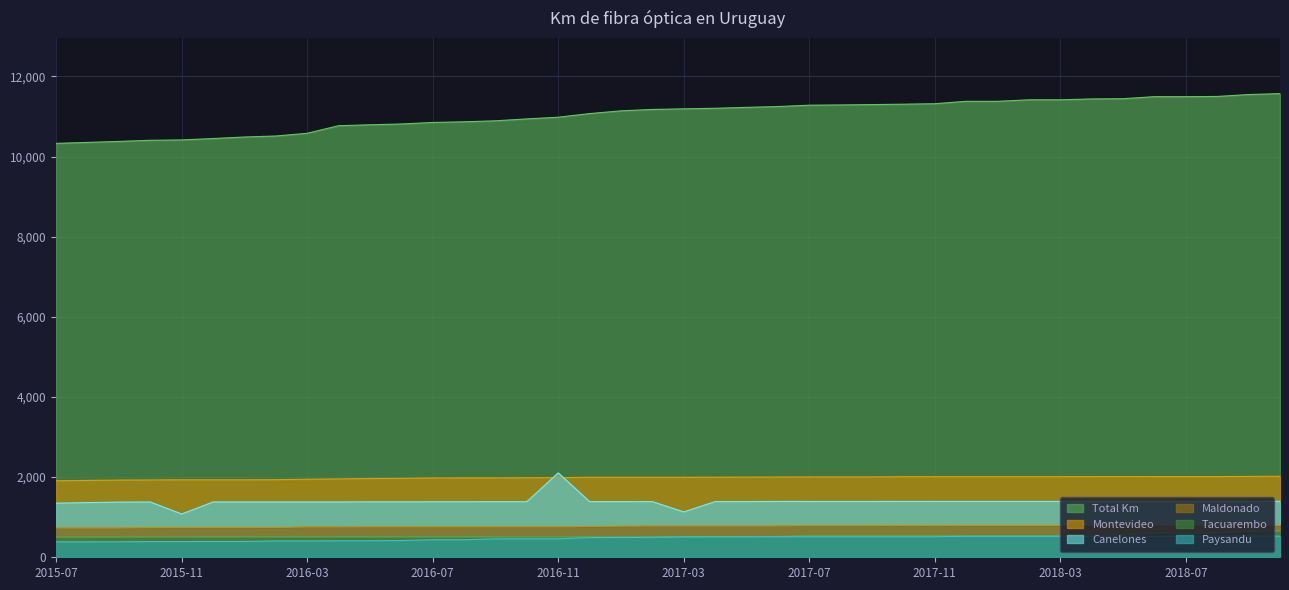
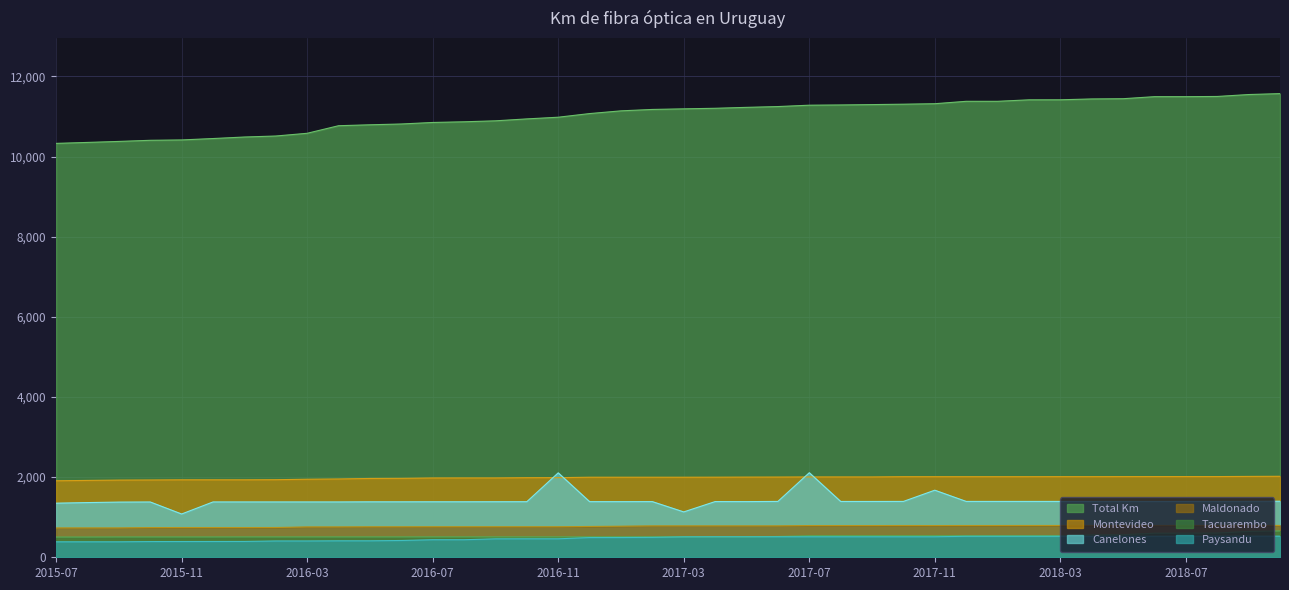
Canelones, 2017-07: 1,400 -> 2,100
Canelones, 2017-11: 1,400 -> 1,700
